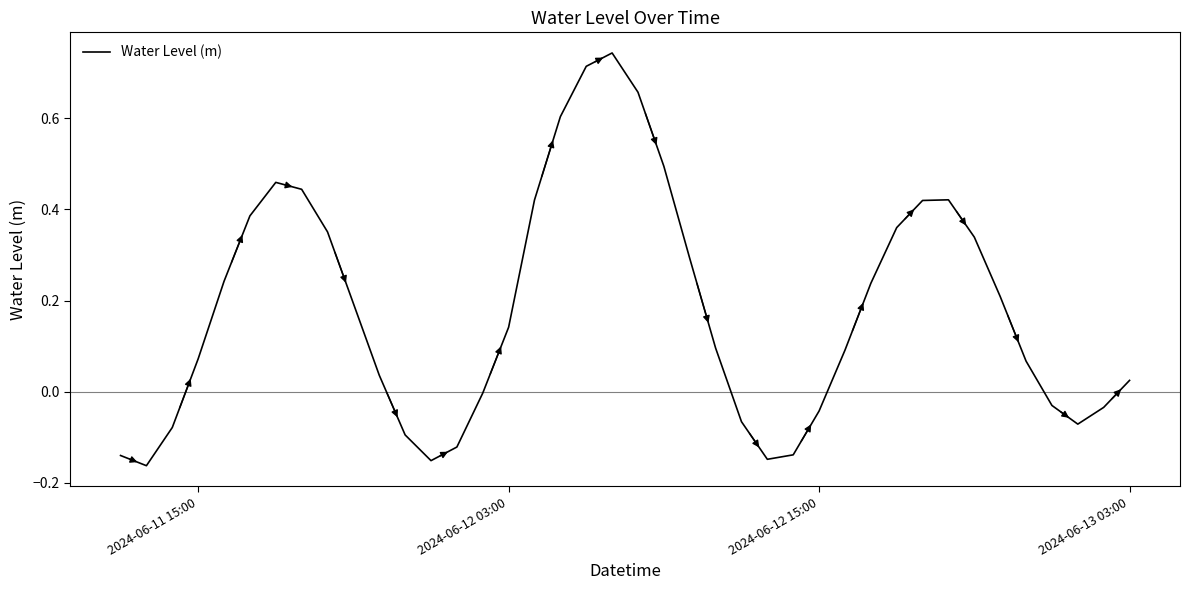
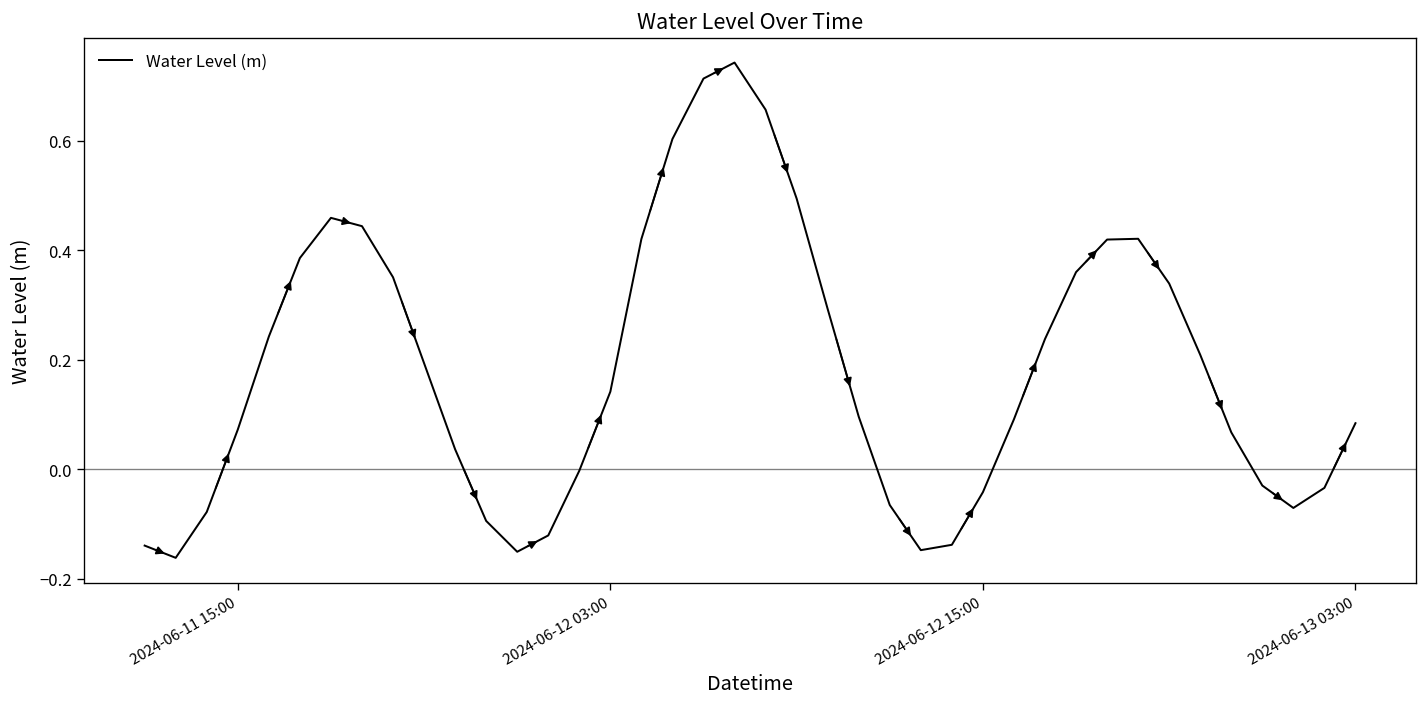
2024-06-13 03:00: 0.02 -> 0.08
